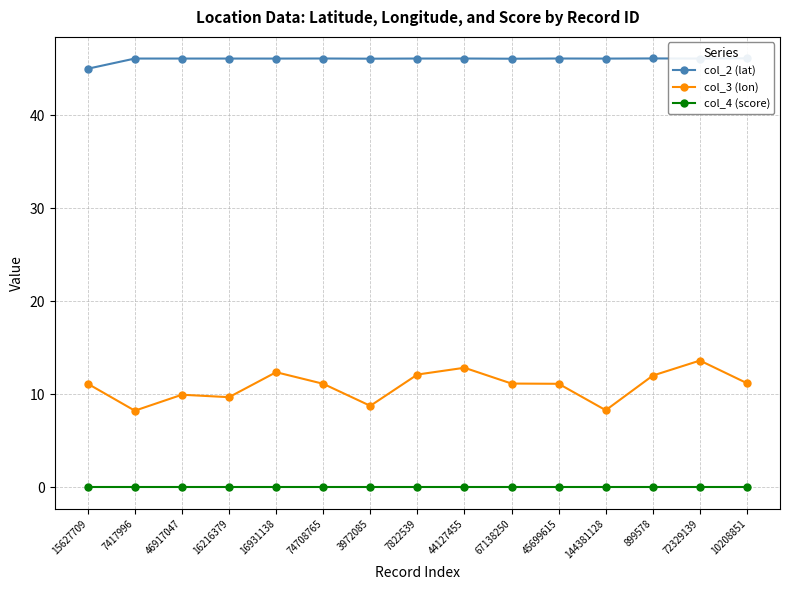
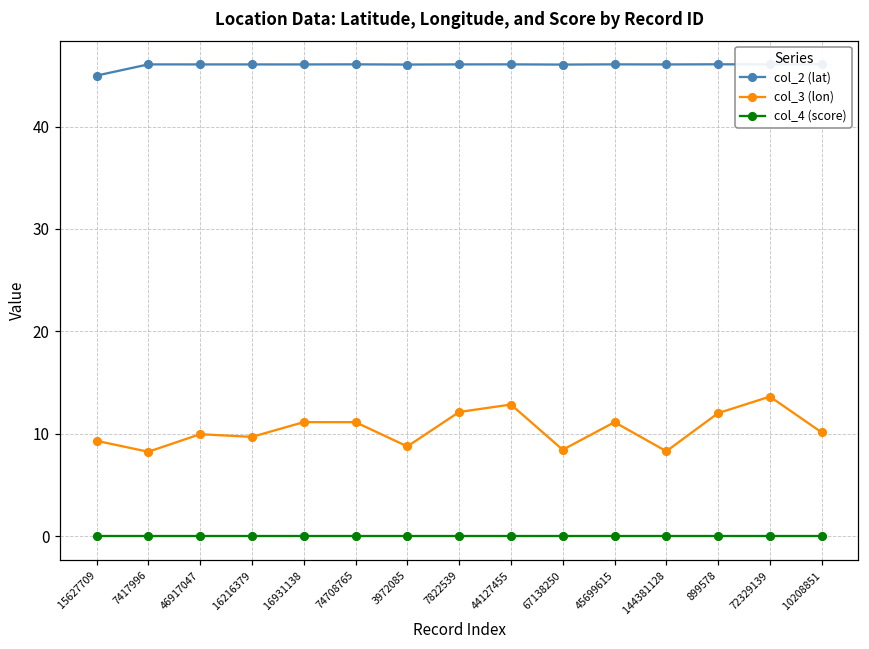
col_3 (lon), 15627709: 11 -> 9
col_3 (lon), 16931138: 12 -> 11
col_3 (lon), 67138250: 11 -> 8
col_3 (lon), 10208851: 11 -> 10
